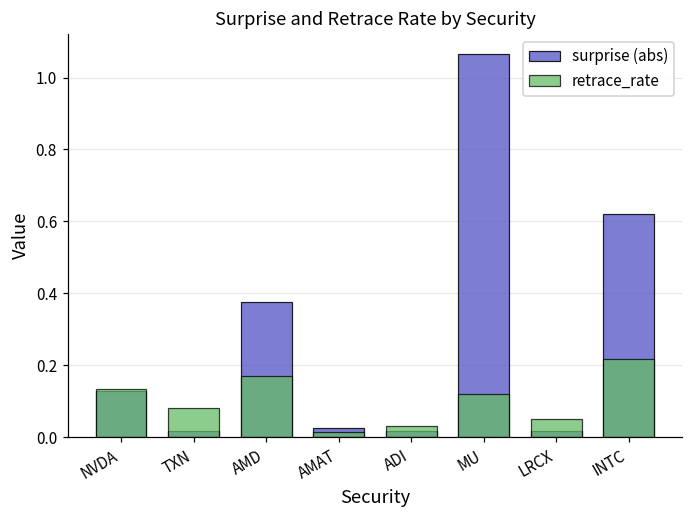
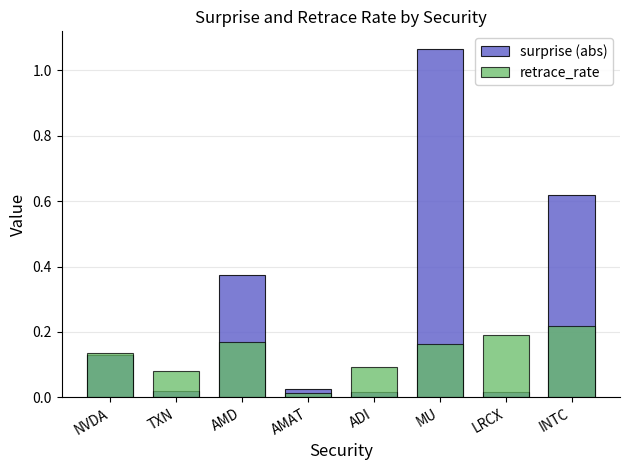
retrace_rate, ADI: 0.03 -> 0.09
retrace_rate, MU: 0.12 -> 0.16
retrace_rate, LRCX: 0.05 -> 0.19
